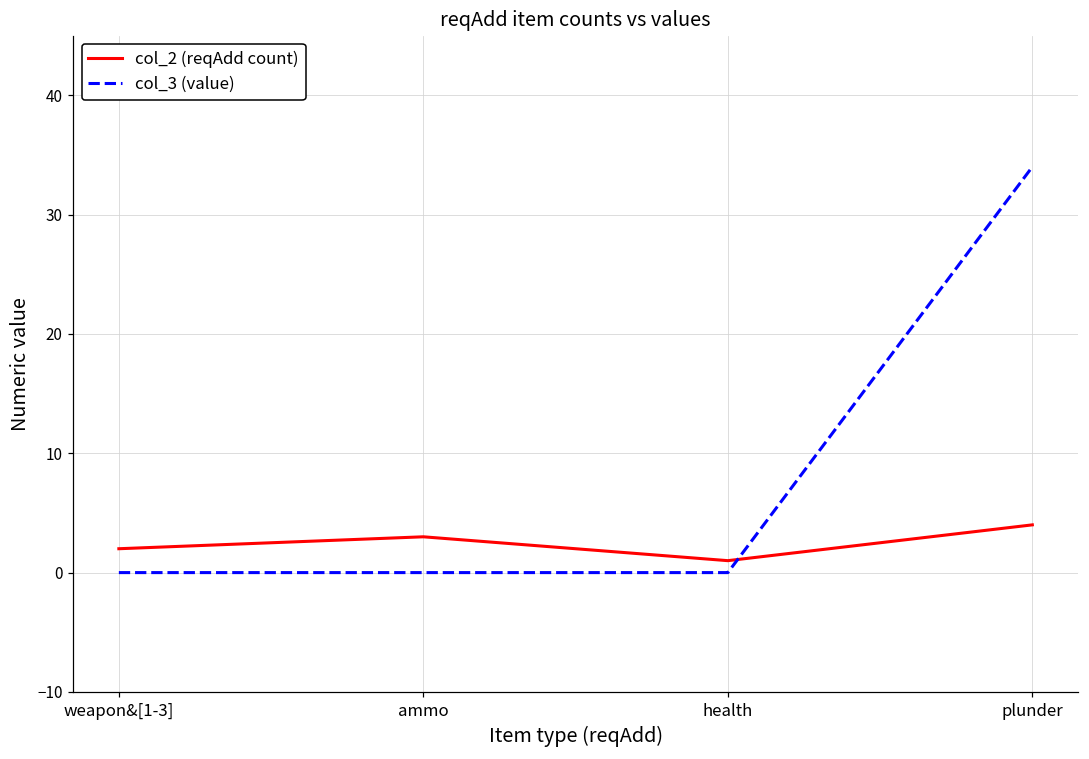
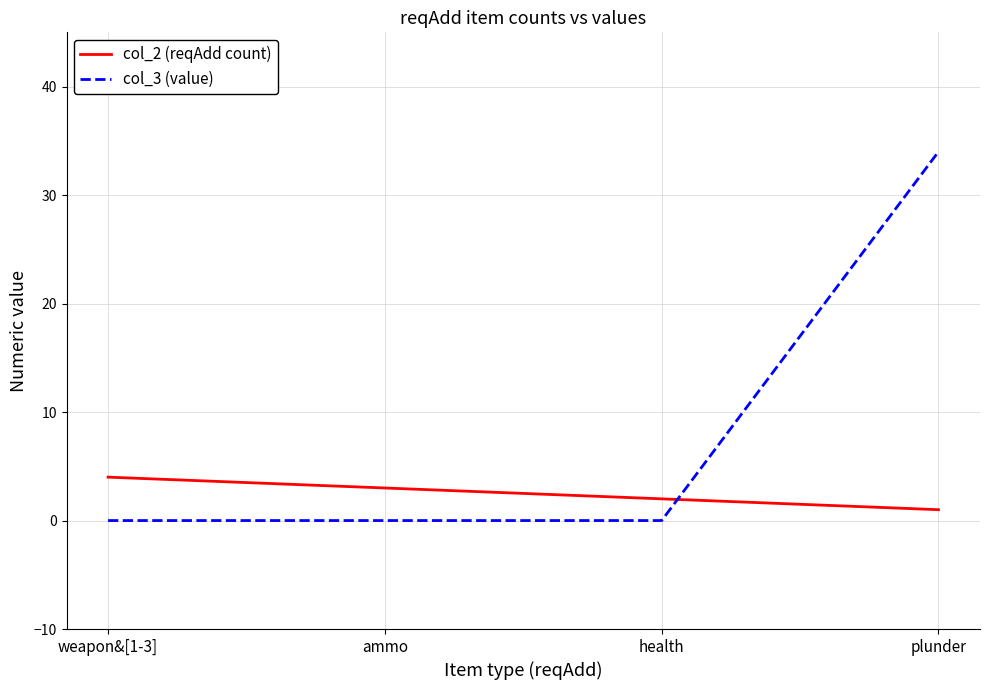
col_2 (reqAdd count), weapon&[1-3]: 2 -> 4
col_2 (reqAdd count), health: 1 -> 2
col_2 (reqAdd count), plunder: 4 -> 1
